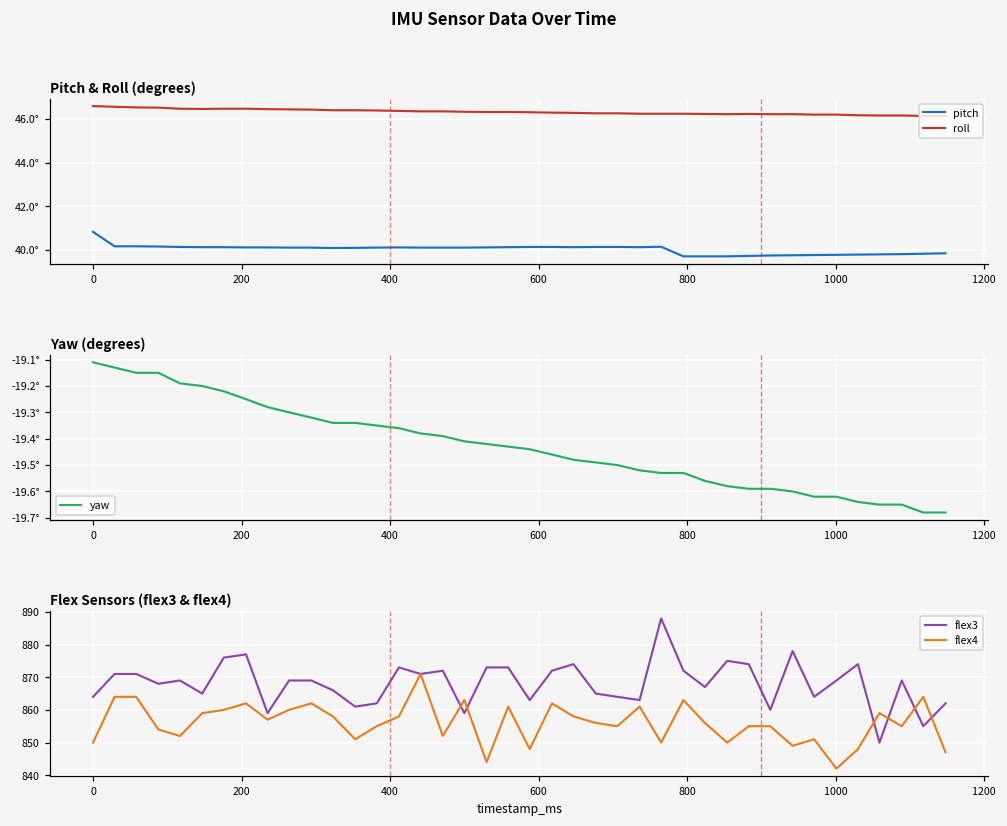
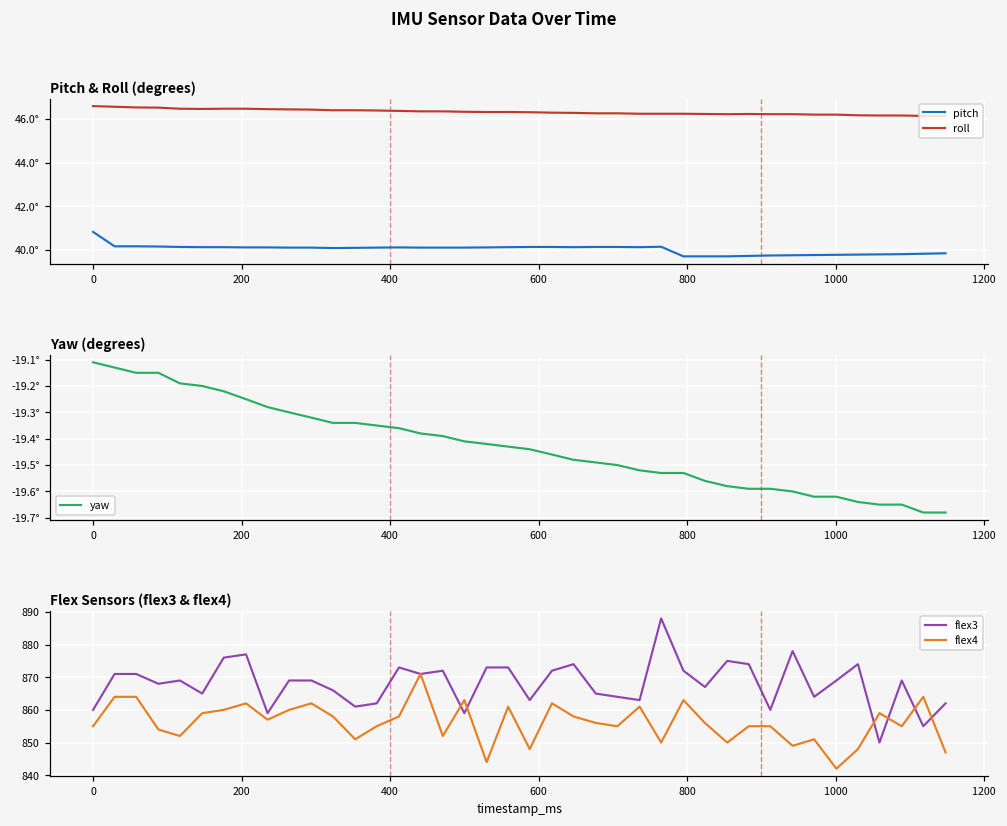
Flex Sensors (flex3 & flex4), flex3, 0: 864 -> 860
Flex Sensors (flex3 & flex4), flex4, 0: 850 -> 855
